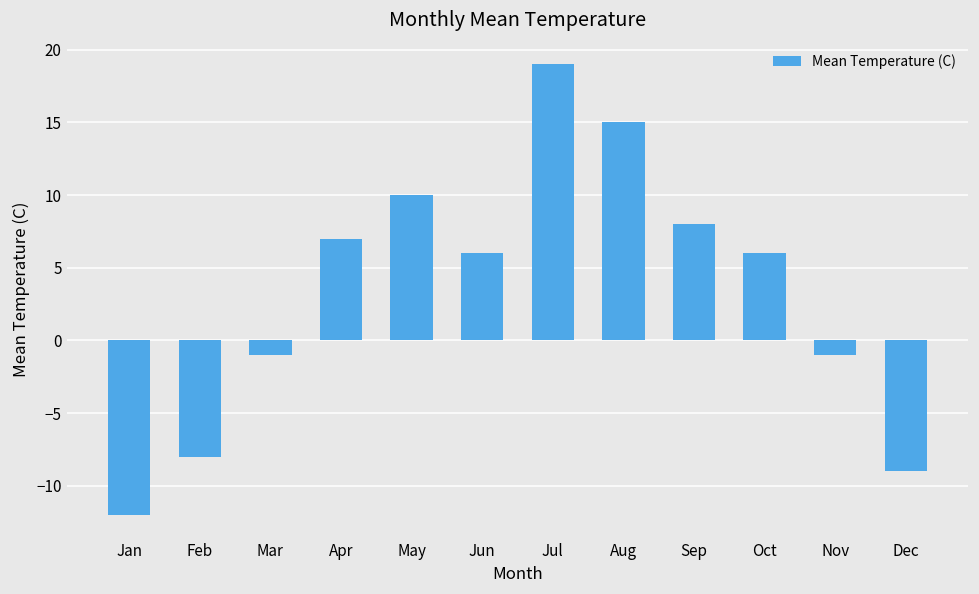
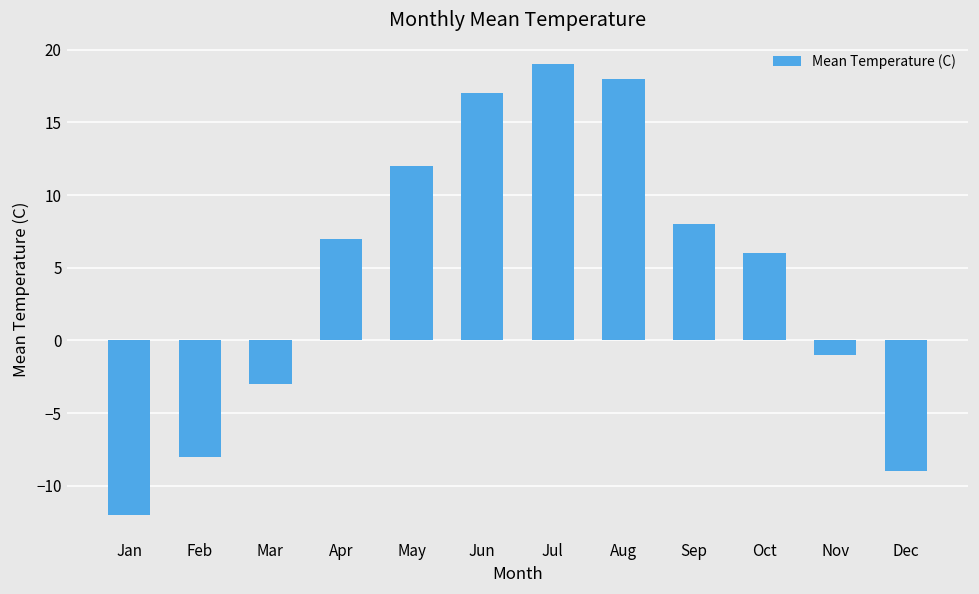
Mar: -1 -> -3
May: 10 -> 12
Jun: 6 -> 17
Aug: 15 -> 18
